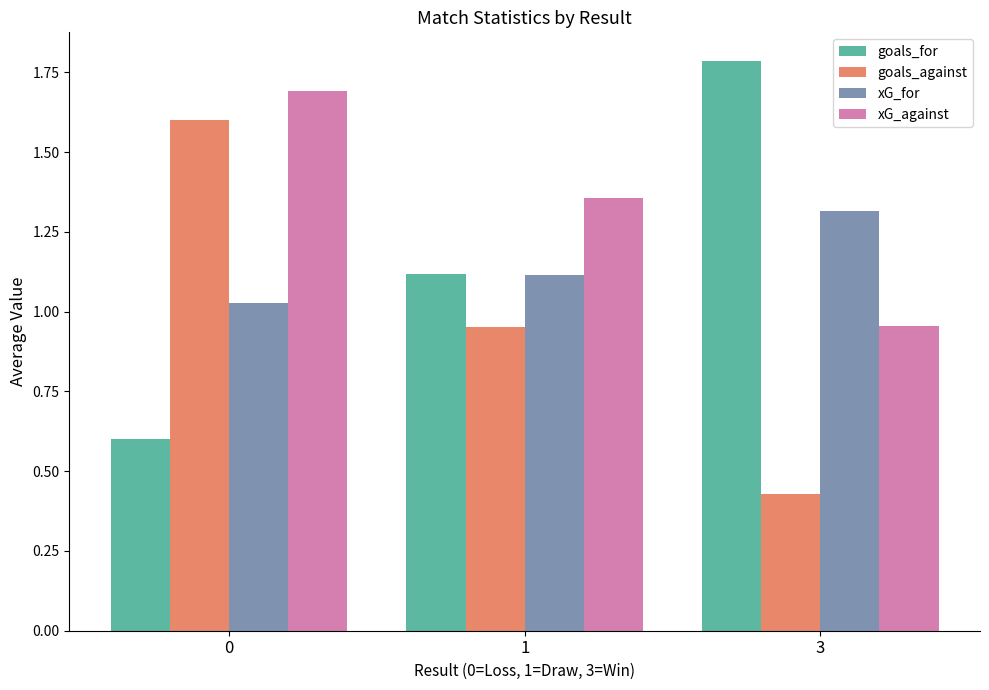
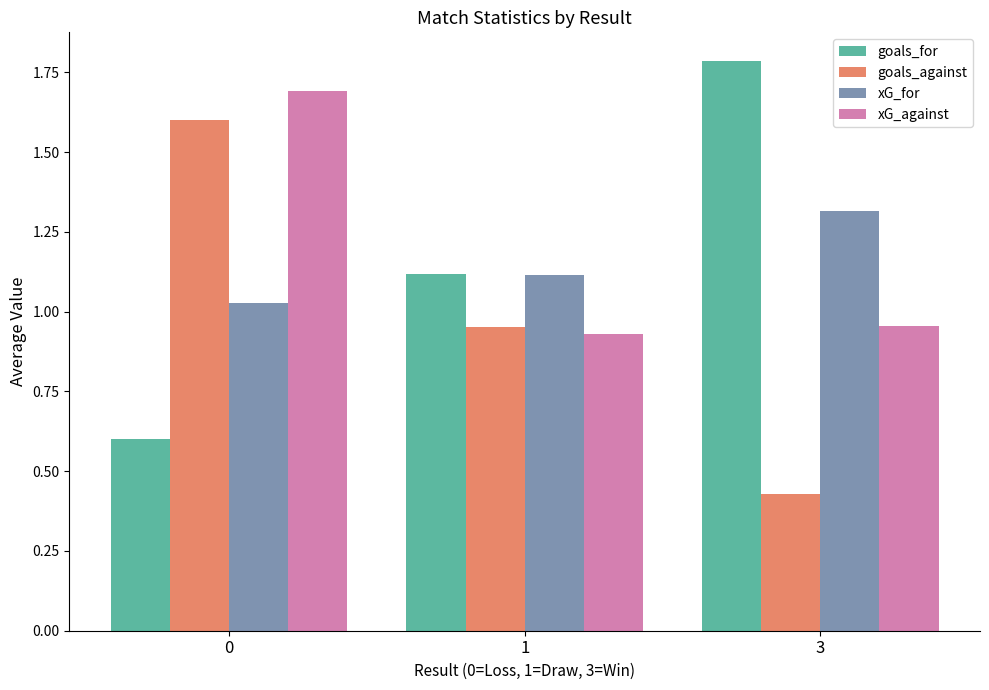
xG_against, 1: 1.35 -> 0.93
